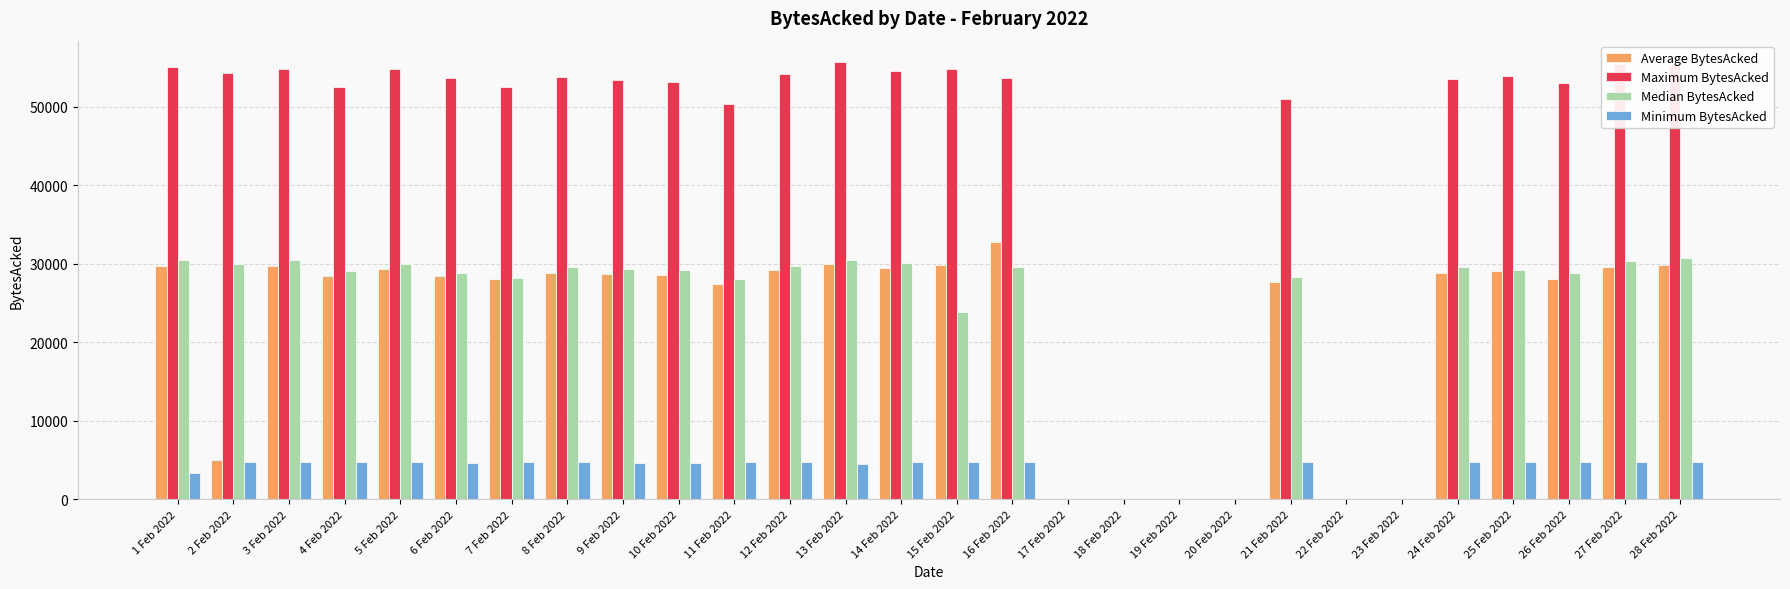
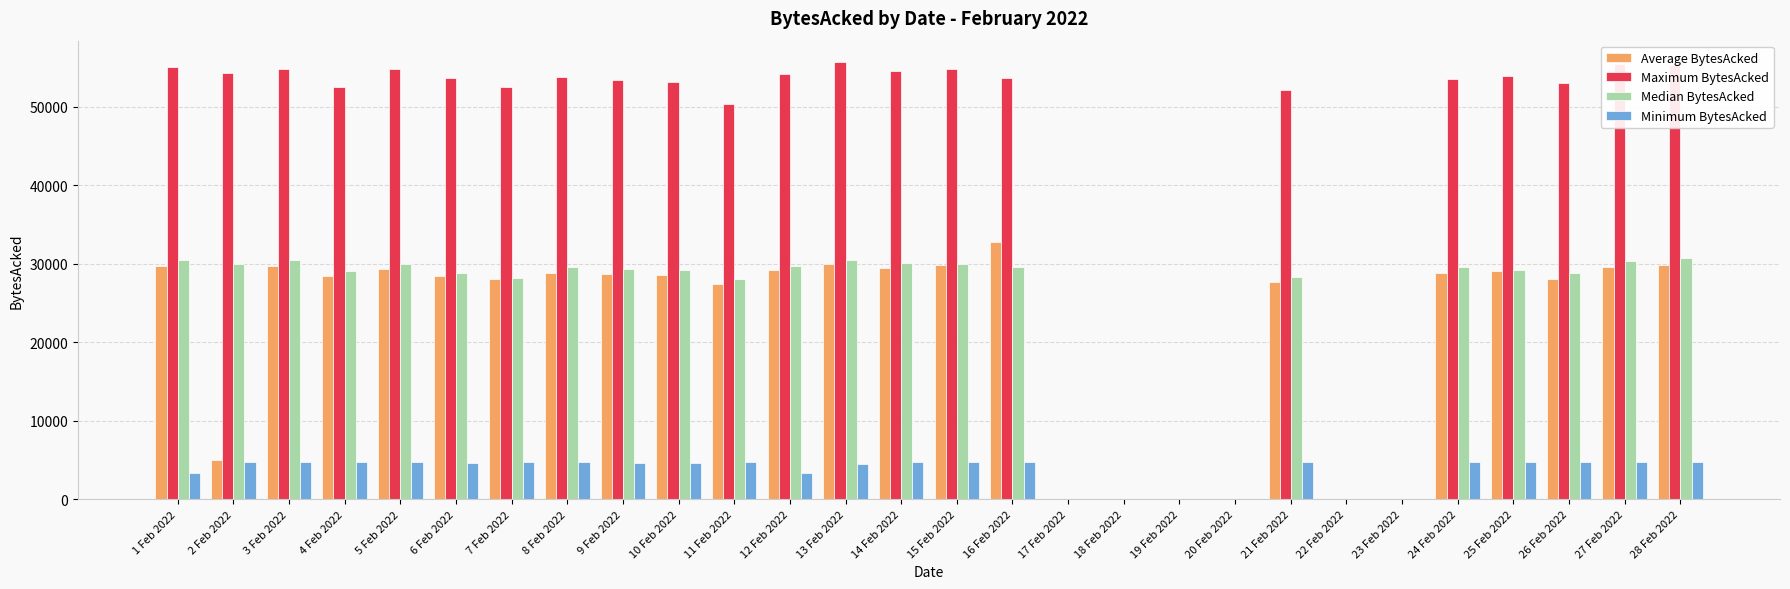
Minimum BytesAcked, 12 Feb 2022: 5000 -> 3000
Median BytesAcked, 15 Feb 2022: 24000 -> 30000
Maximum BytesAcked, 21 Feb 2022: 51000 -> 52000
